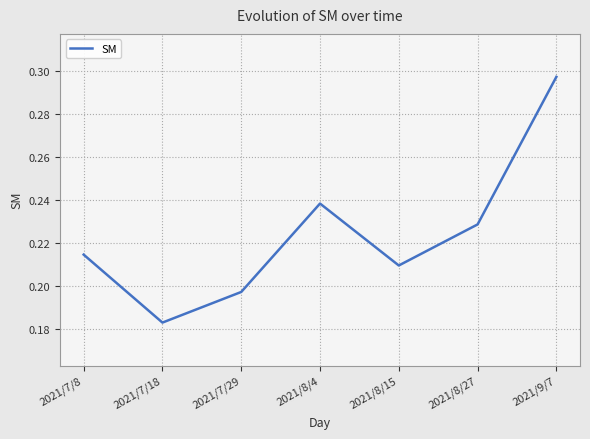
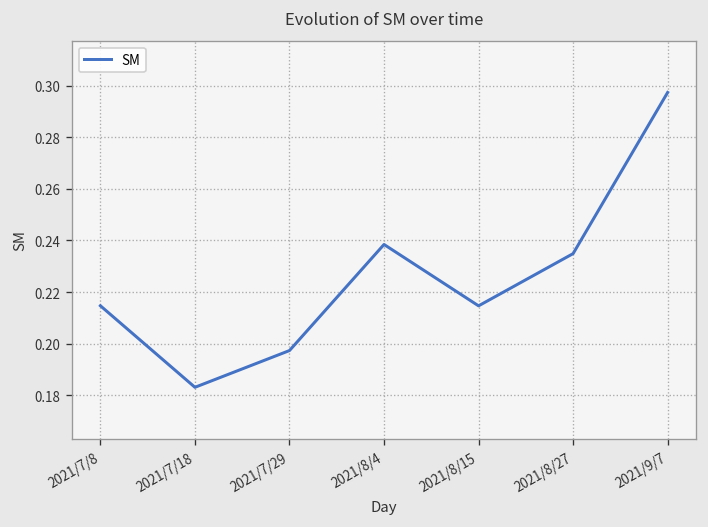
2021/8/15: 0.210 -> 0.215
2021/8/27: 0.229 -> 0.235
